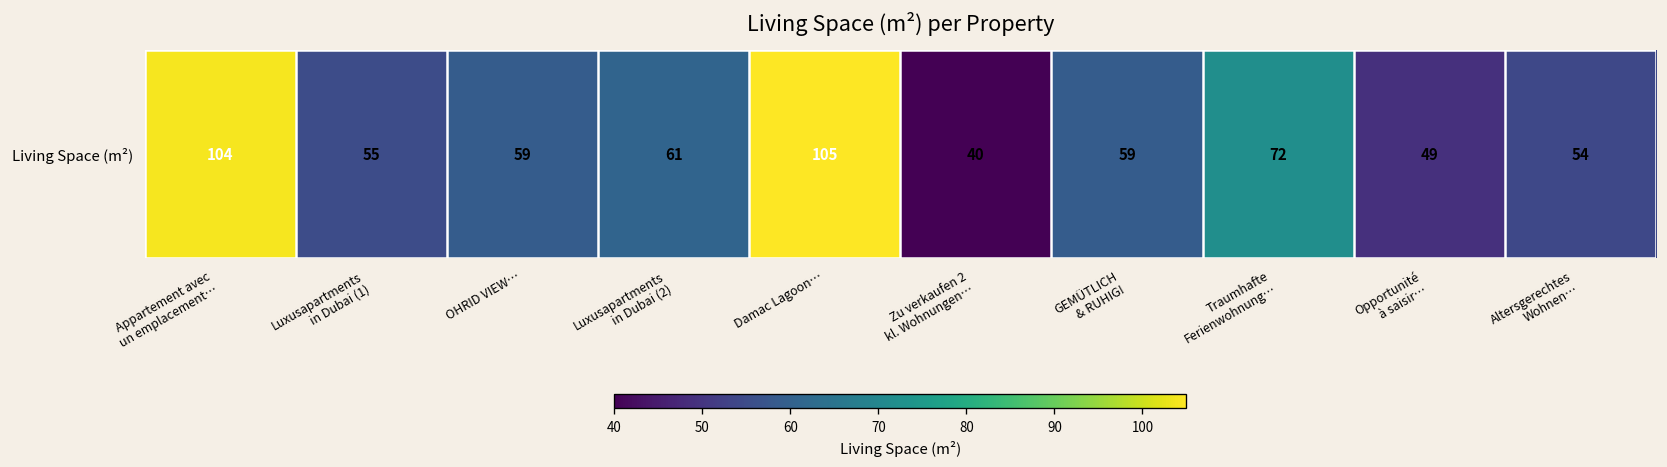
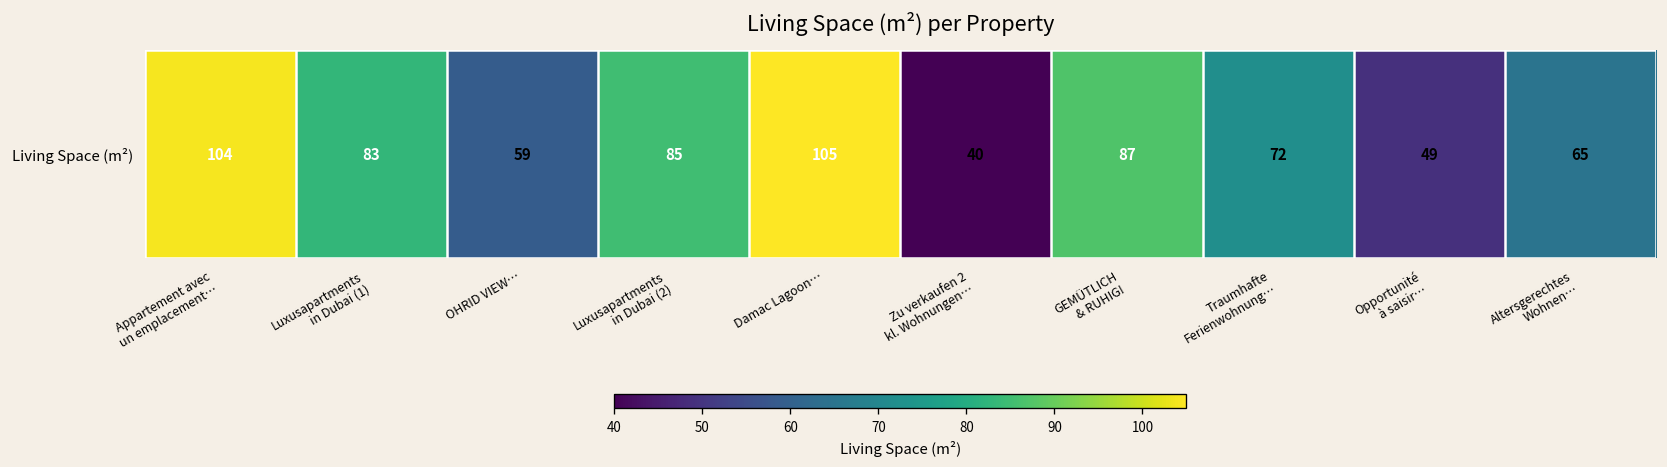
Living Space (m²), Luxusapartments in Dubai (1): 55 -> 83
Living Space (m²), Luxusapartments in Dubai (2): 61 -> 85
Living Space (m²), GEMÜTLICH & RUHIG!: 59 -> 87
Living Space (m²), Altersgerechtes Wohnen…: 54 -> 65
